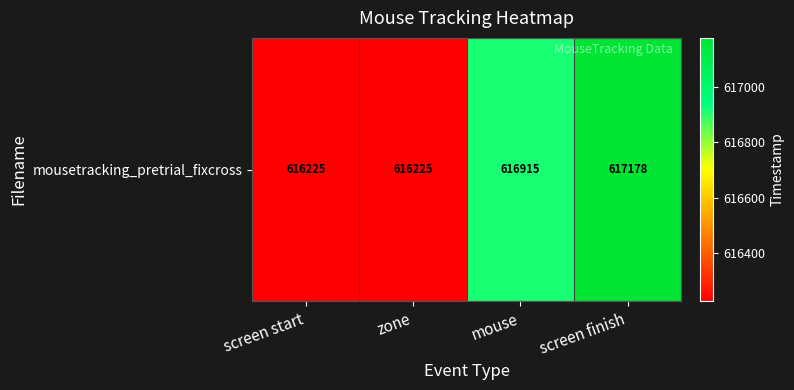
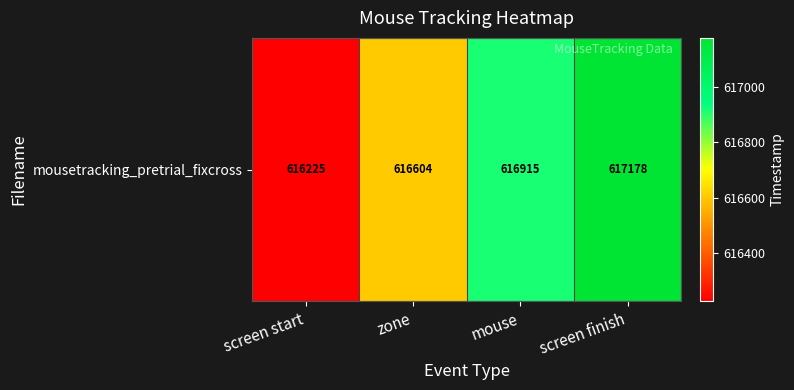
mousetracking_pretrial_fixcross, zone: 616225 -> 616604
